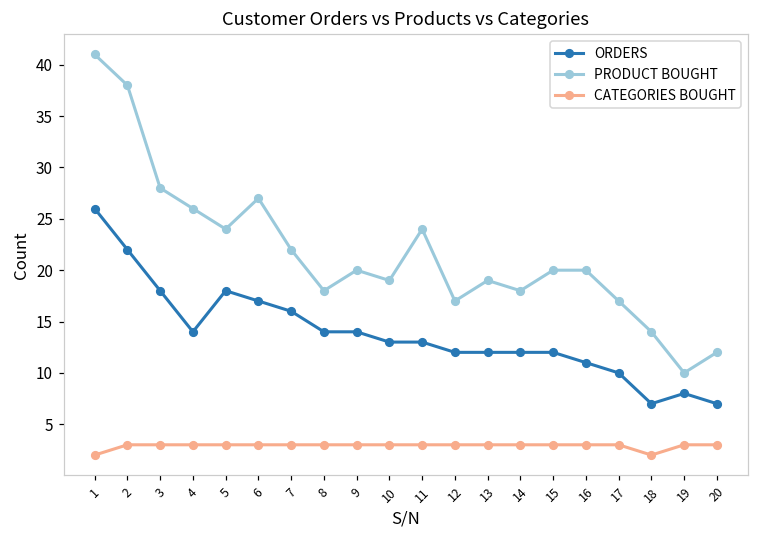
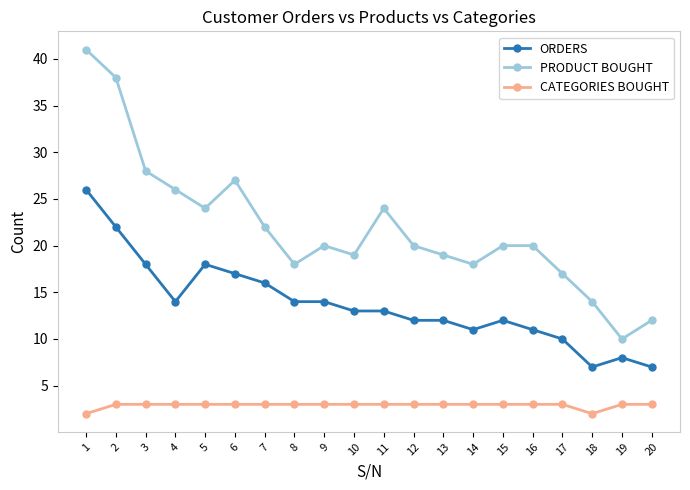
PRODUCT BOUGHT, 12: 17 -> 20
ORDERS, 14: 12 -> 11
